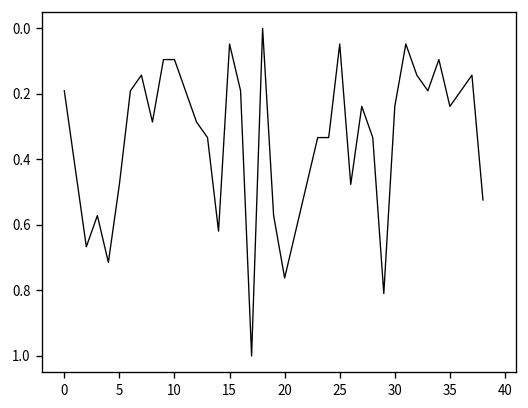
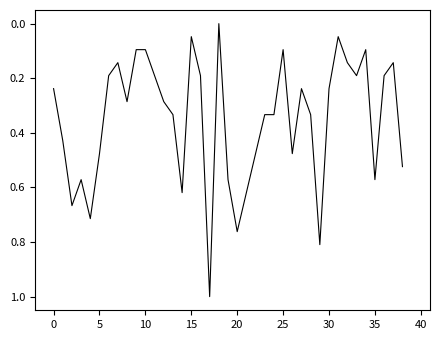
0: 0.19 -> 0.24
25: 0.05 -> 0.10
35: 0.24 -> 0.57
